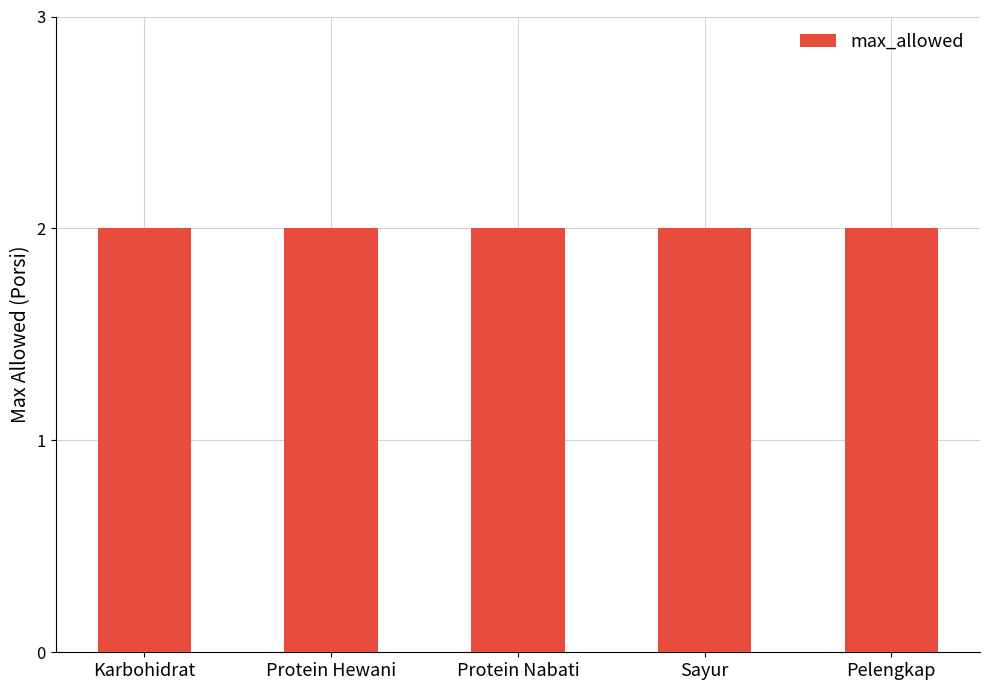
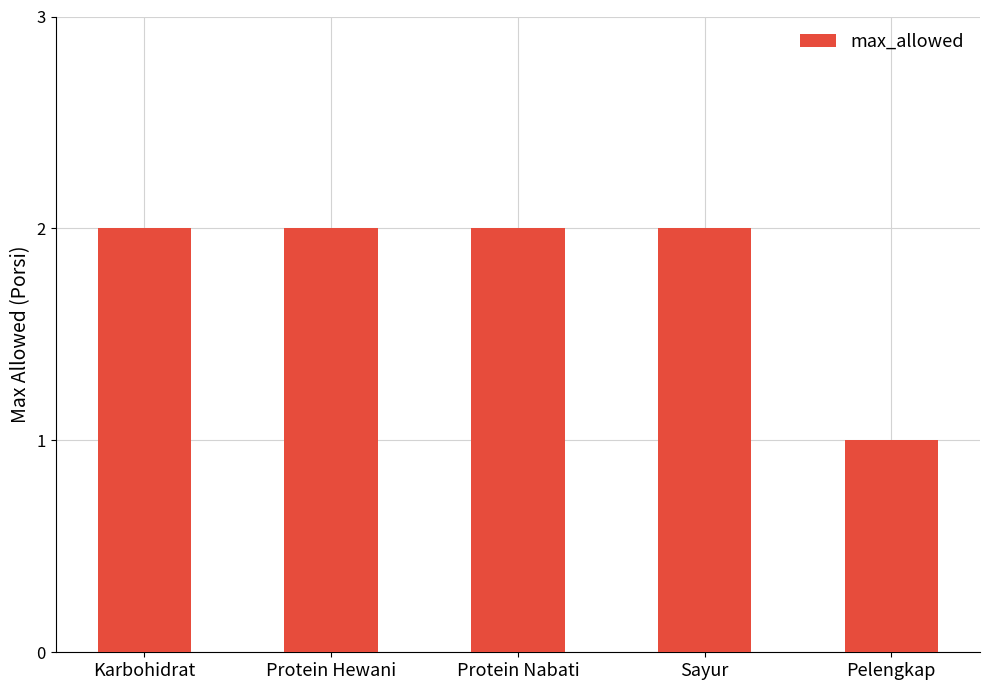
Pelengkap: 2 -> 1
